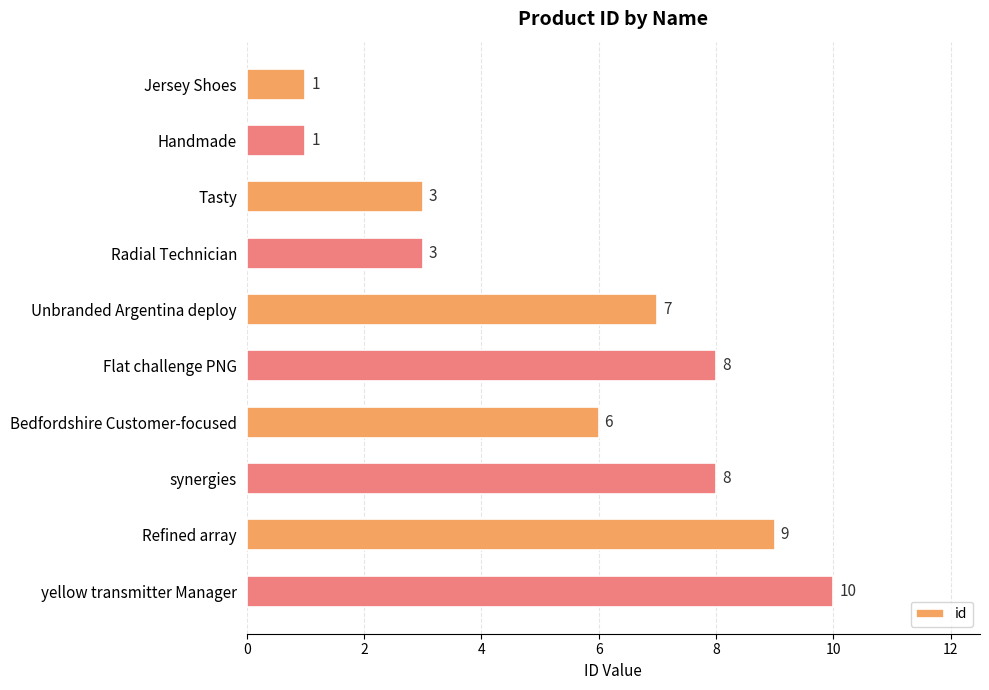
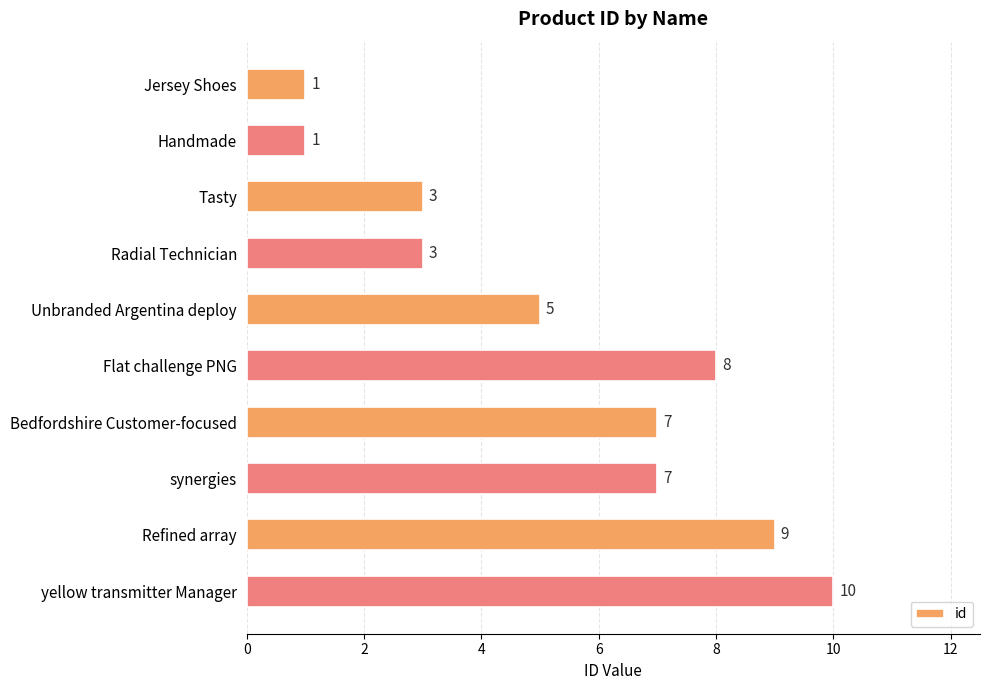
Unbranded Argentina deploy: 7 -> 5
Bedfordshire Customer-focused: 6 -> 7
synergies: 8 -> 7
